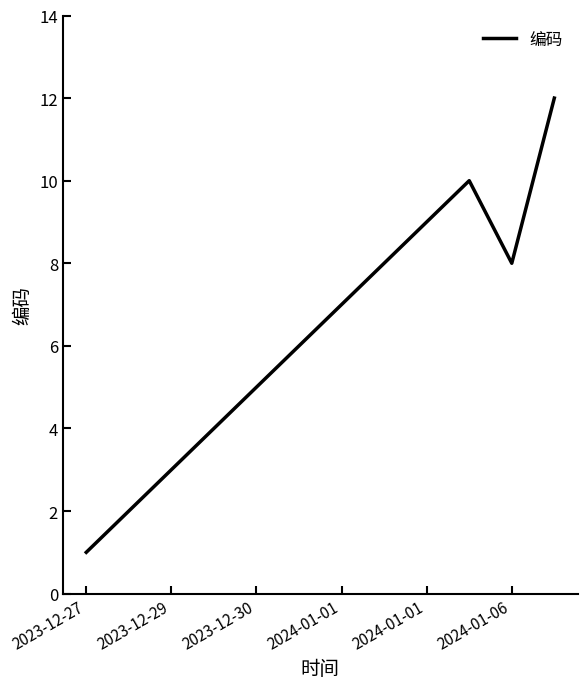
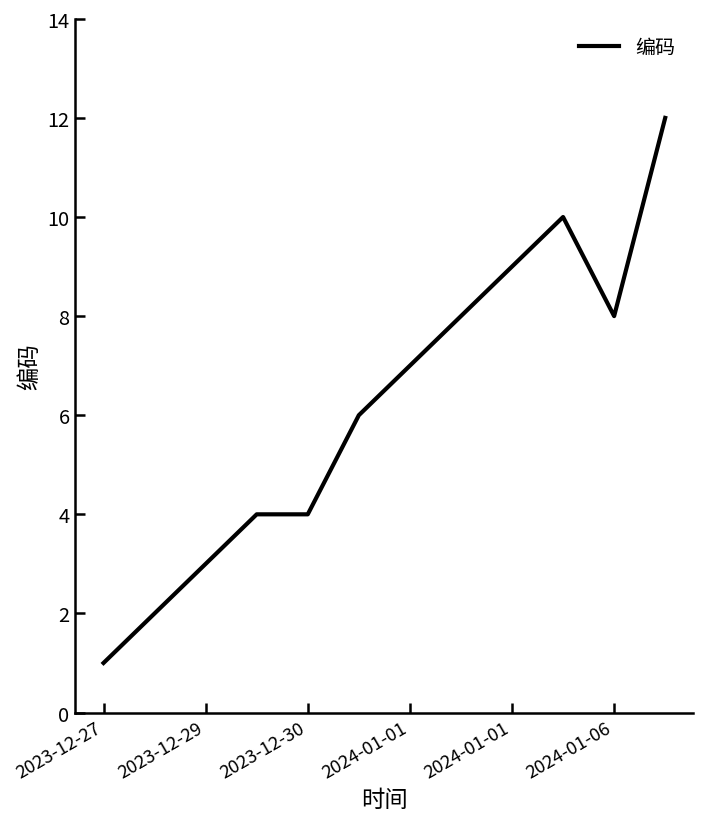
2023-12-30: 5 -> 4
